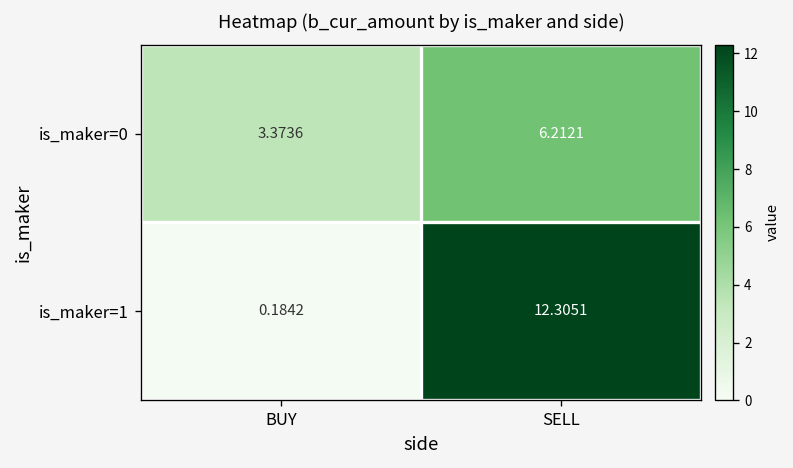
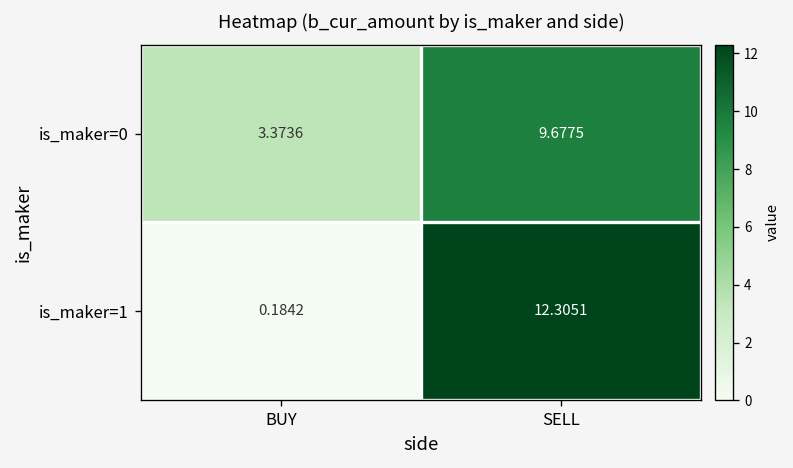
is_maker=0, SELL: 6.2121 -> 9.6775
